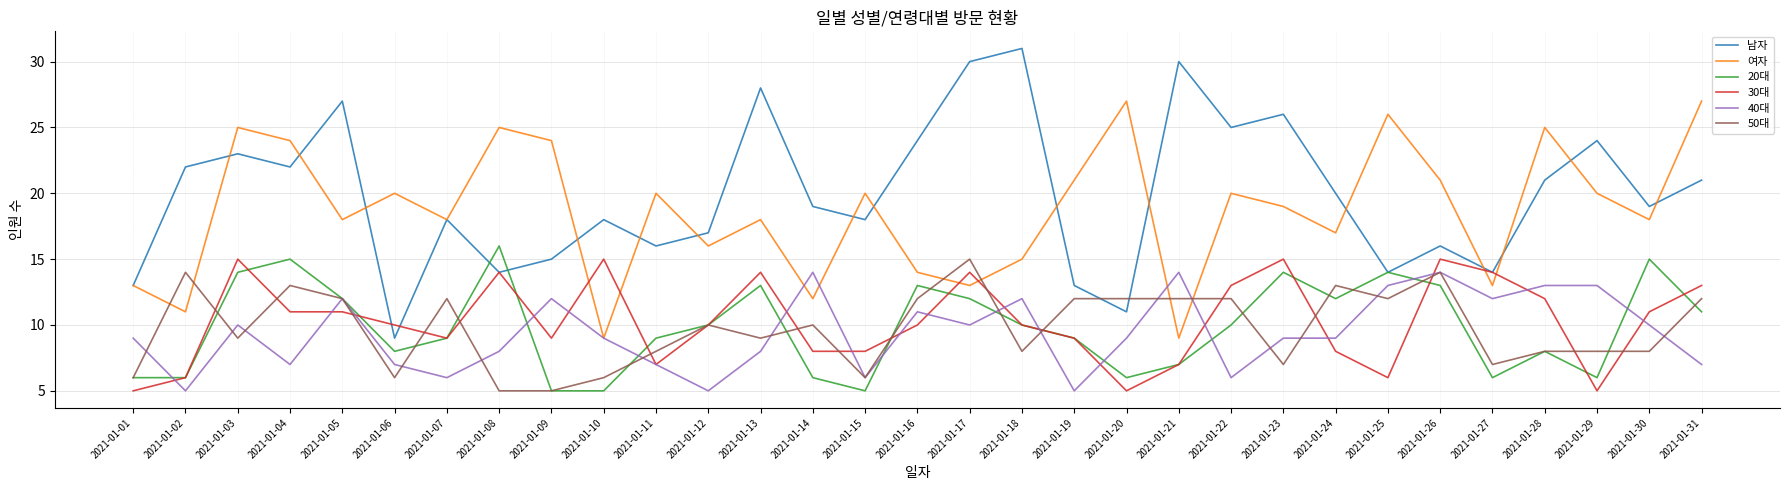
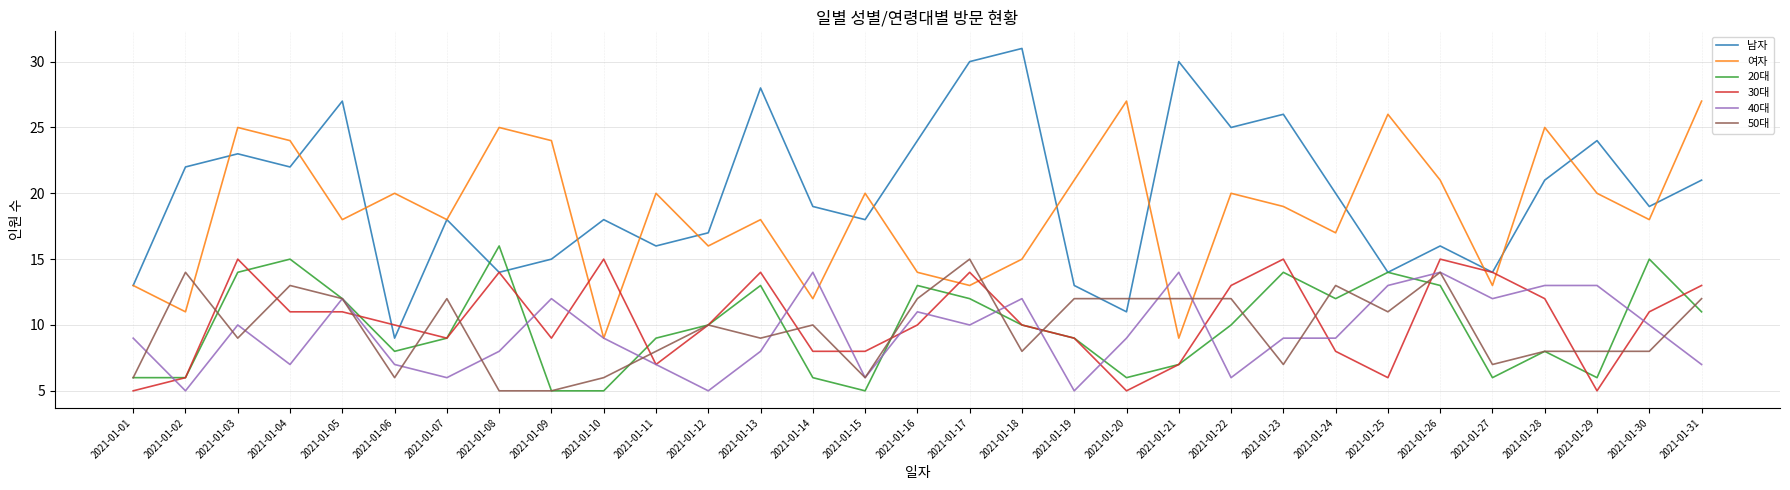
50대, 2021-01-25: 12 -> 11
